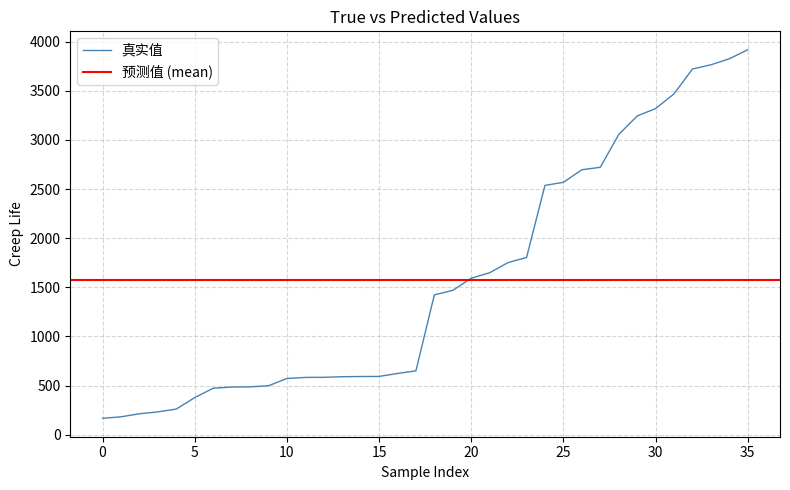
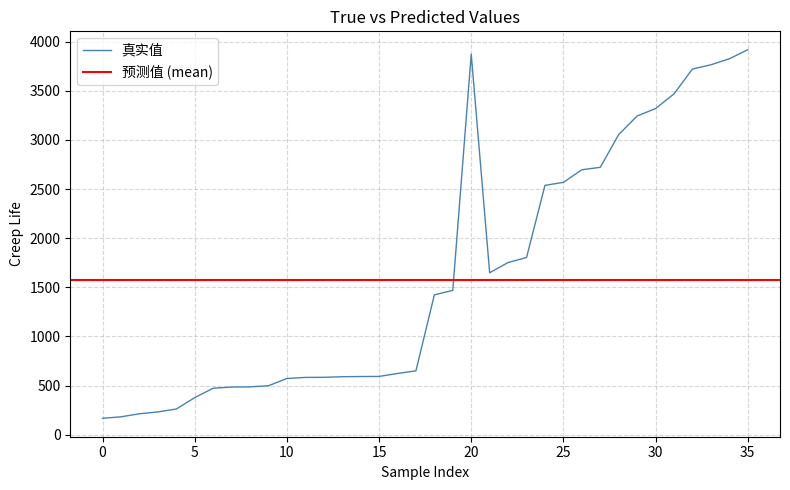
20: 1600 -> 3900
